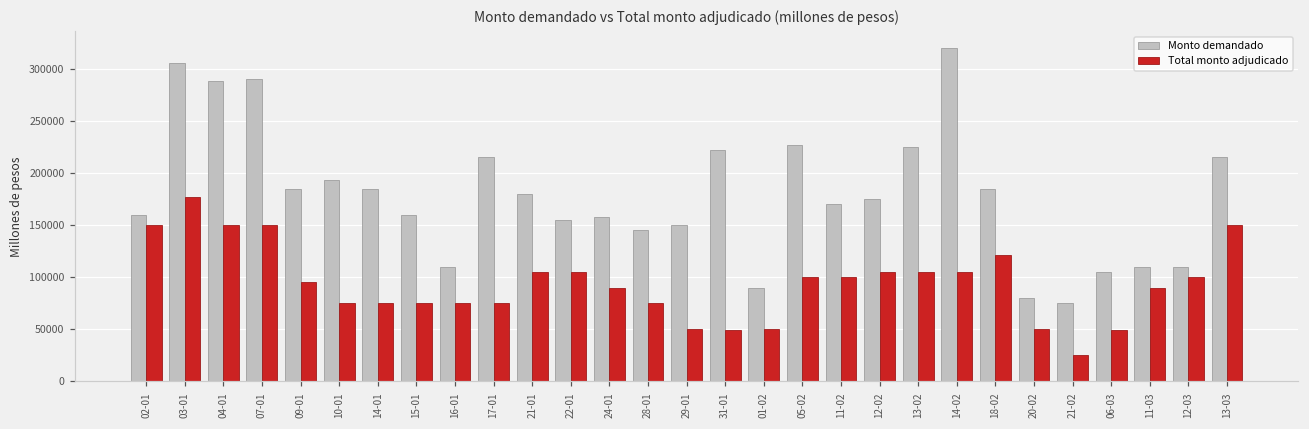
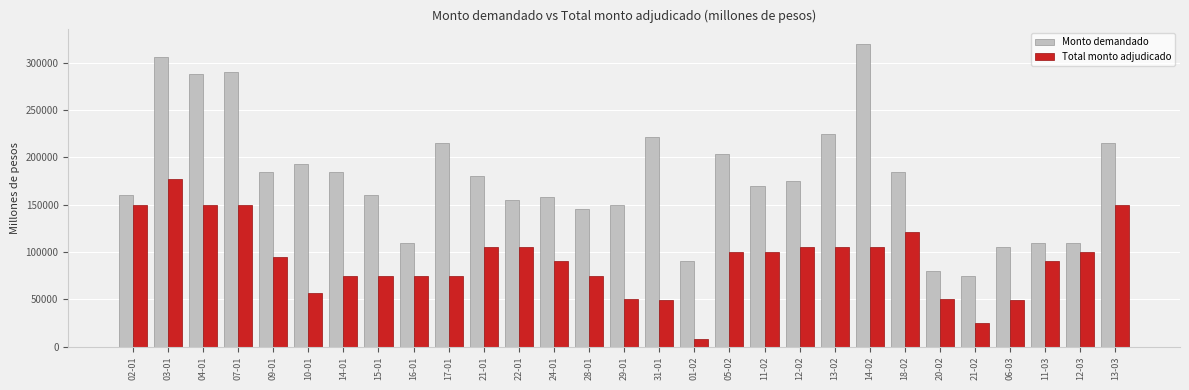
Total monto adjudicado, 10-01: 80000 -> 60000
Total monto adjudicado, 01-02: 50000 -> 10000
Monto demandado, 05-02: 230000 -> 200000
